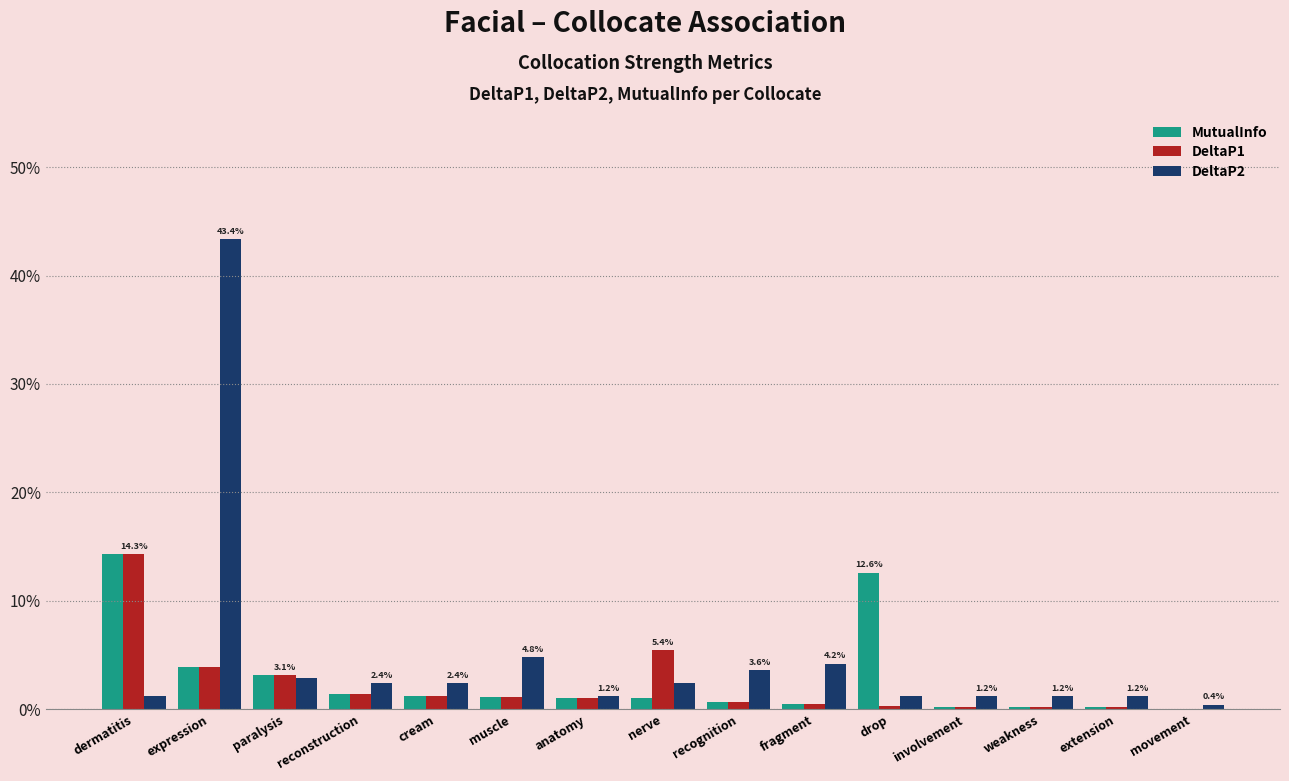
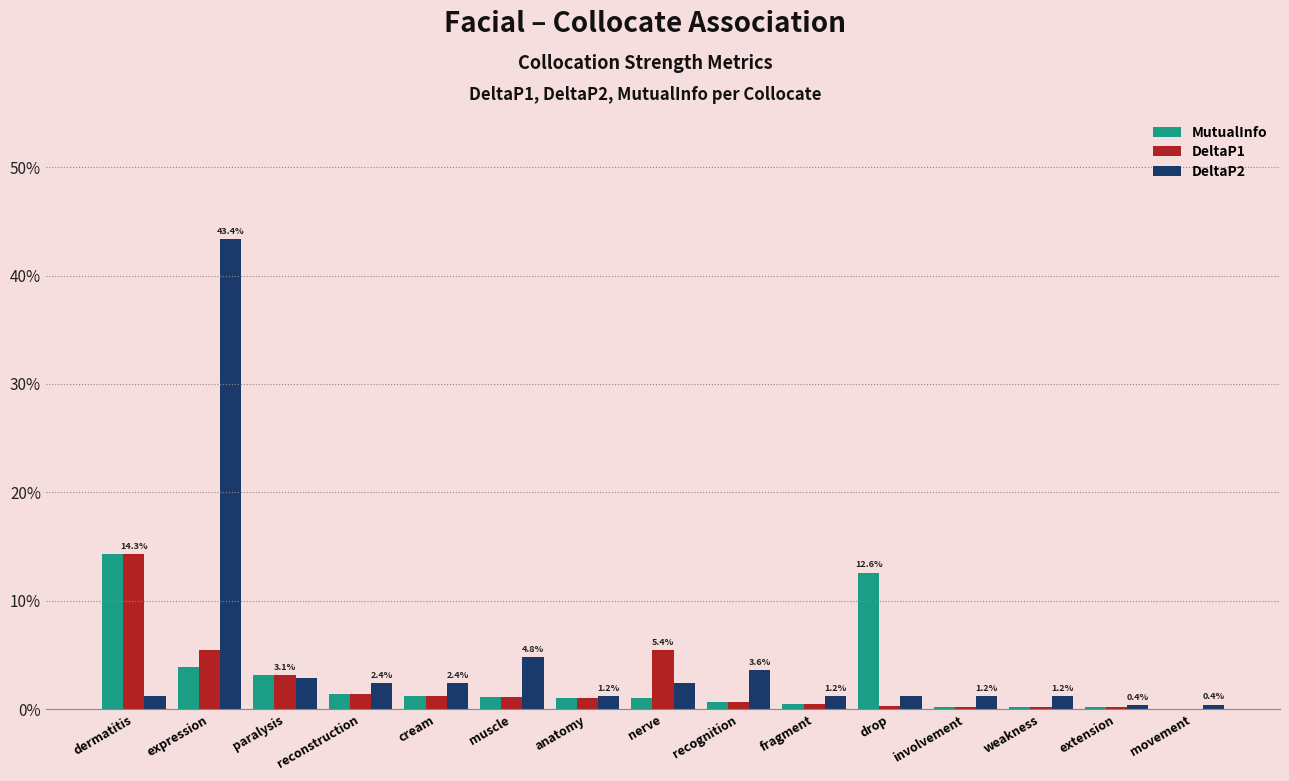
DeltaP1, expression: 3.9% -> 5.4%
DeltaP2, fragment: 4.2% -> 1.2%
DeltaP2, extension: 1.2% -> 0.4%
